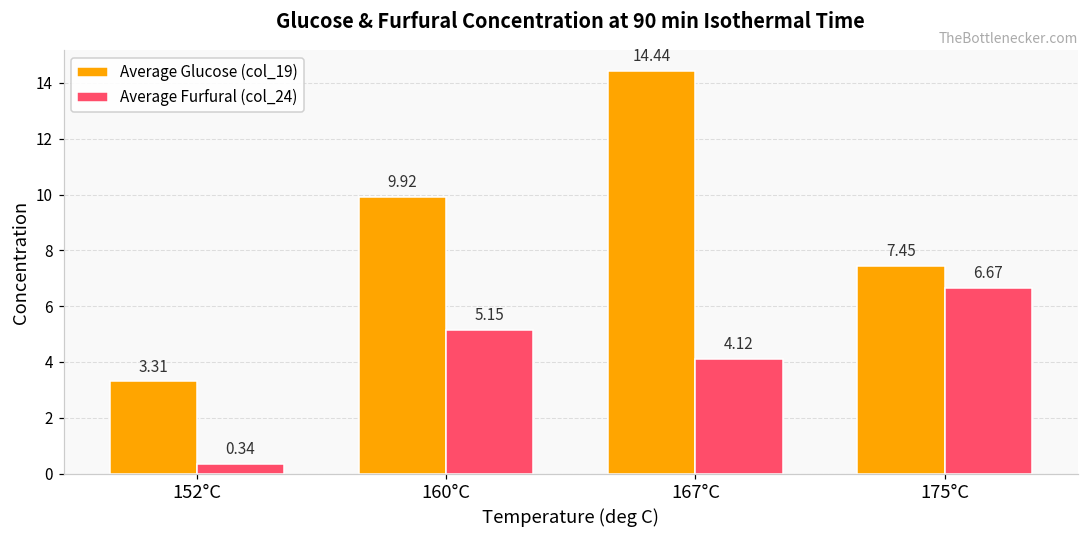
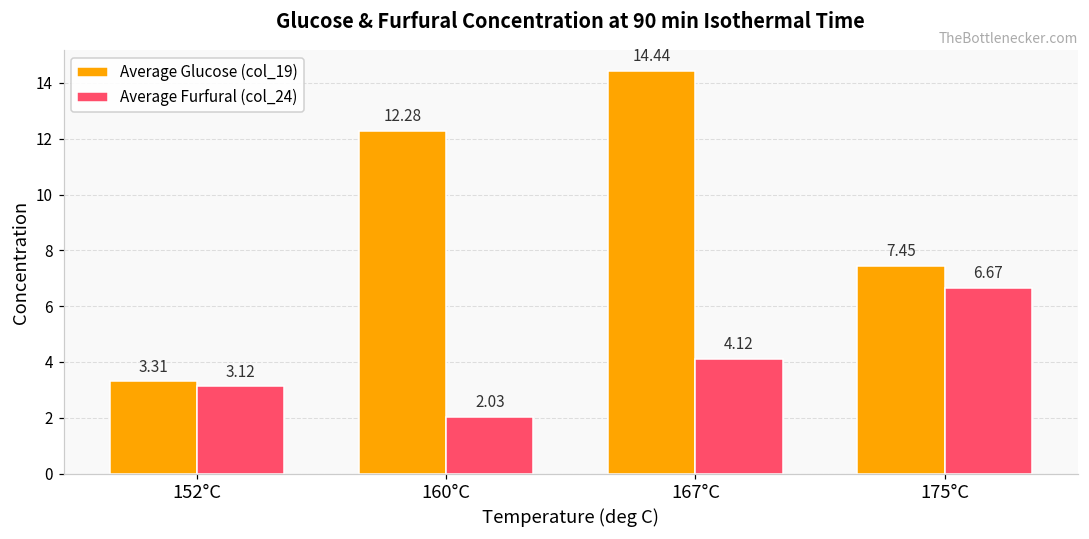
Average Furfural (col_24), 152°C: 0.34 -> 3.12
Average Glucose (col_19), 160°C: 9.92 -> 12.28
Average Furfural (col_24), 160°C: 5.15 -> 2.03
